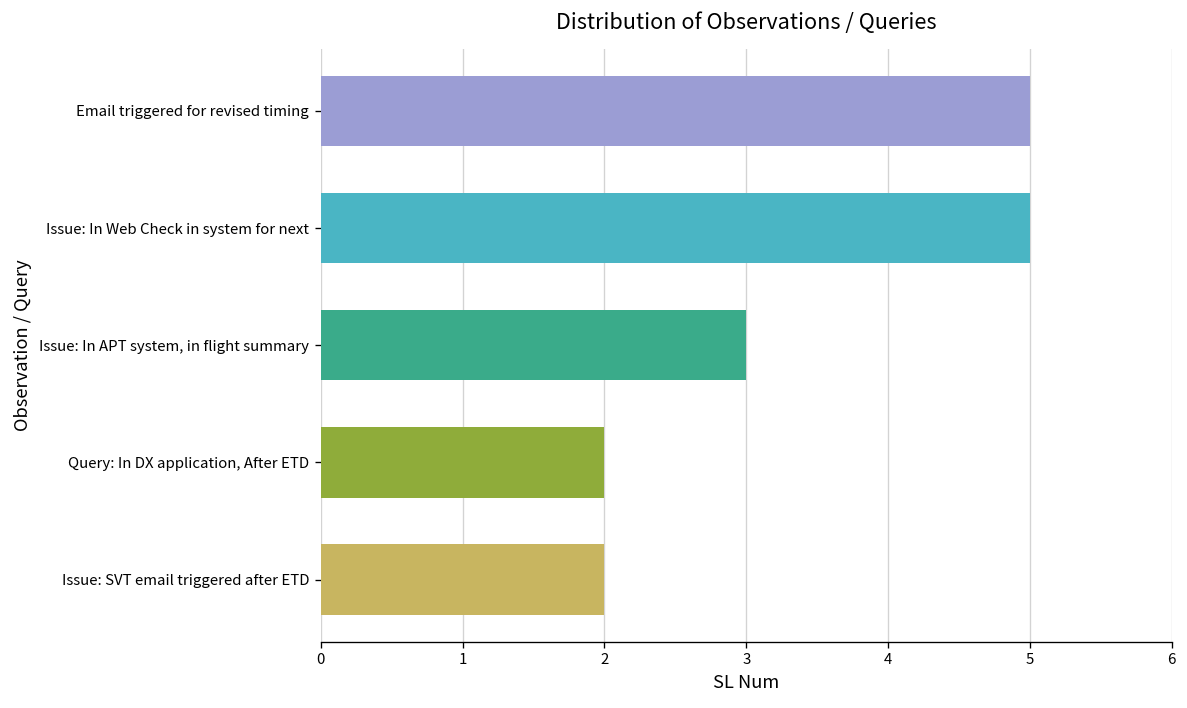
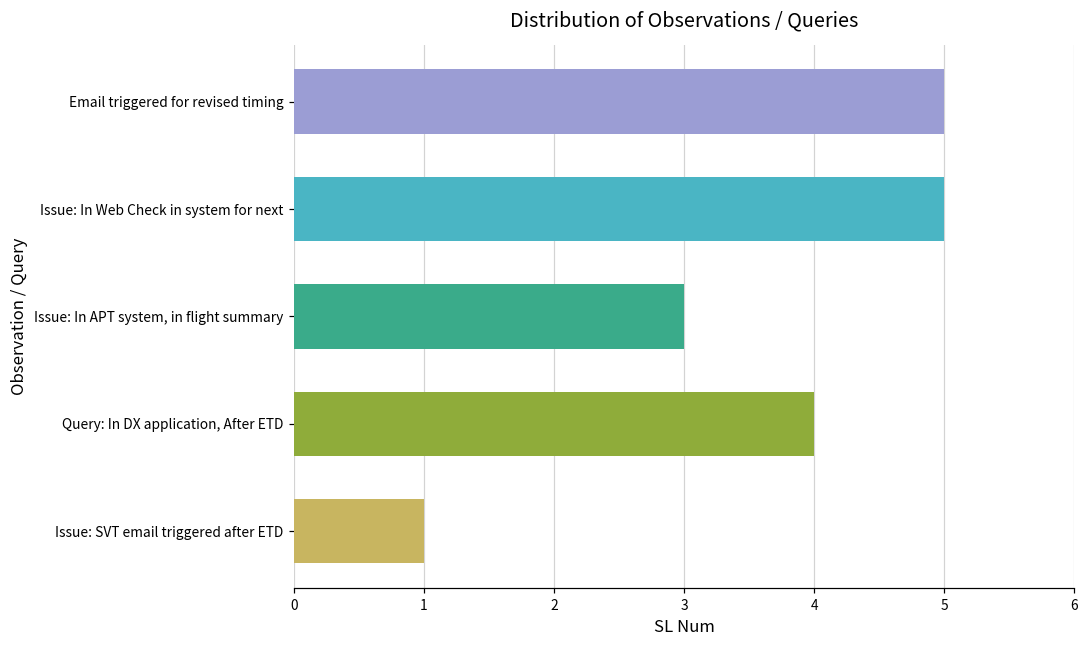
Query: In DX application, After ETD: 2 -> 4
Issue: SVT email triggered after ETD: 2 -> 1
